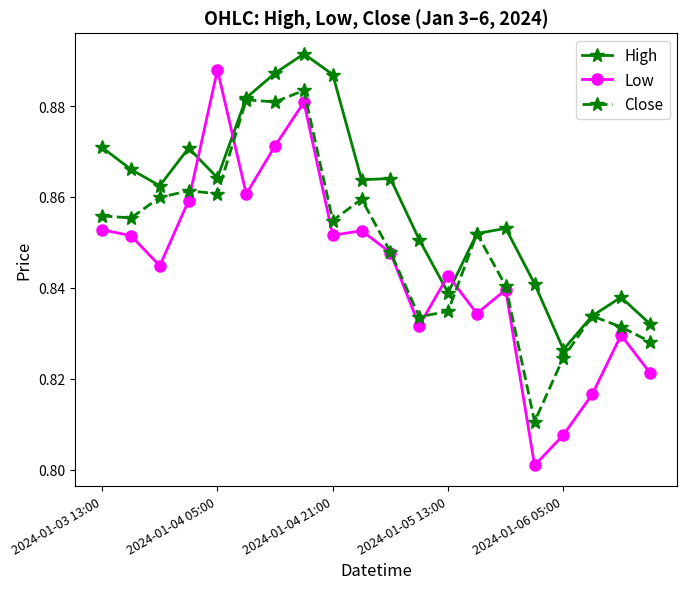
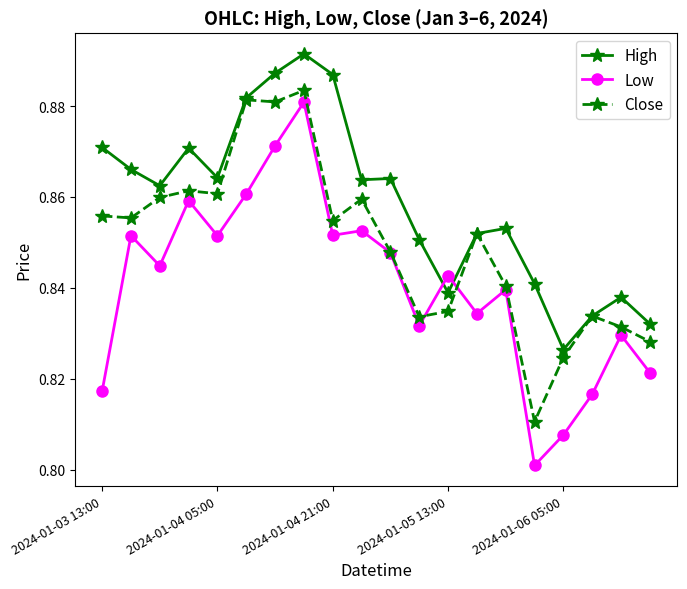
Low, 2024-01-03 13:00: 0.853 -> 0.817
Low, 2024-01-04 05:00: 0.888 -> 0.851
